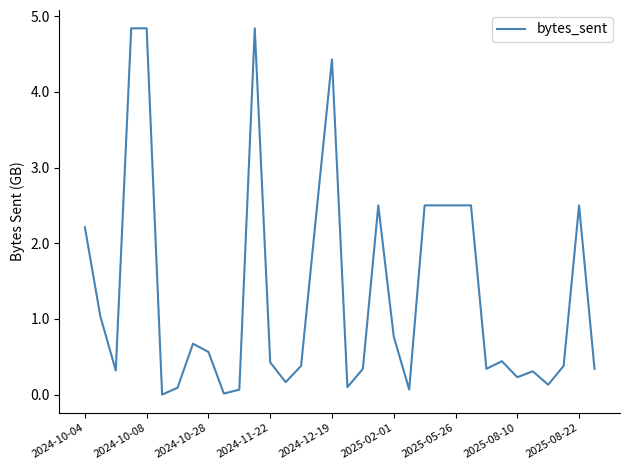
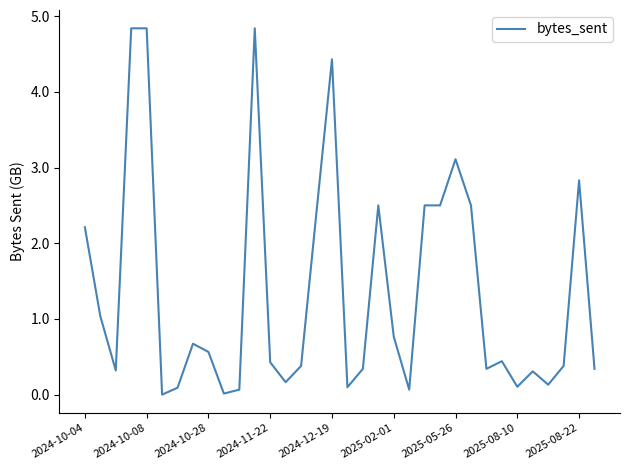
2025-05-26: 2.5 -> 3.1
2025-08-10: 0.2 -> 0.1
2025-08-22: 2.5 -> 2.8
